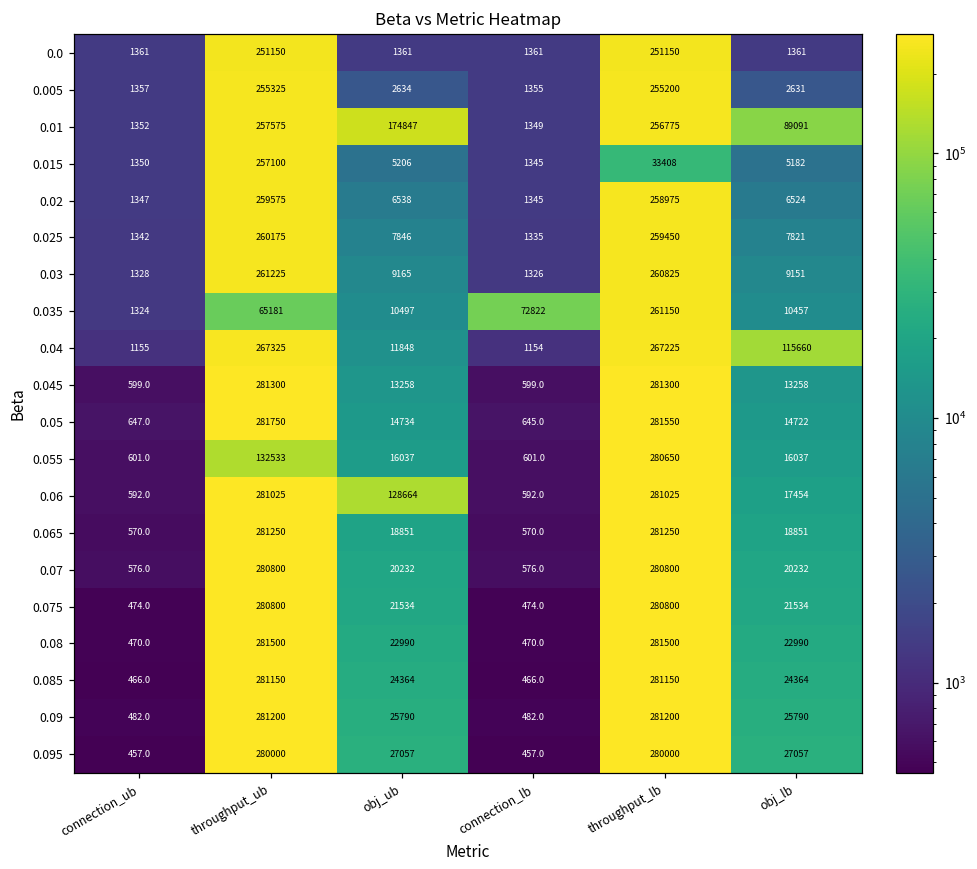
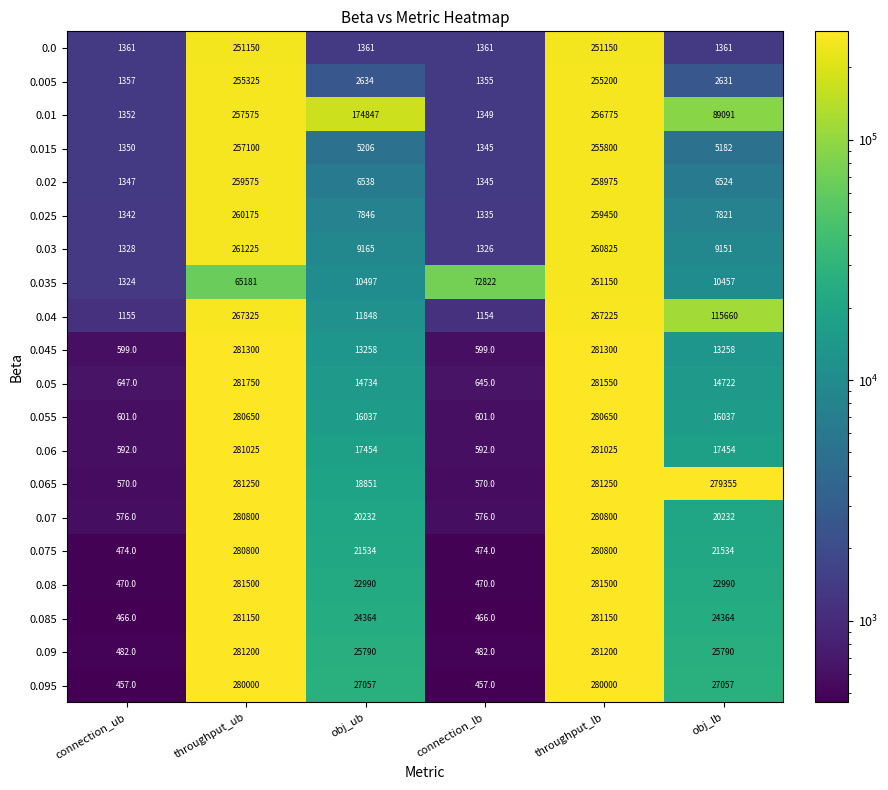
0.015, throughput_lb: 33408 -> 255800
0.055, throughput_ub: 132533 -> 280650
0.06, obj_ub: 128664 -> 17454
0.065, obj_lb: 18851 -> 279355
